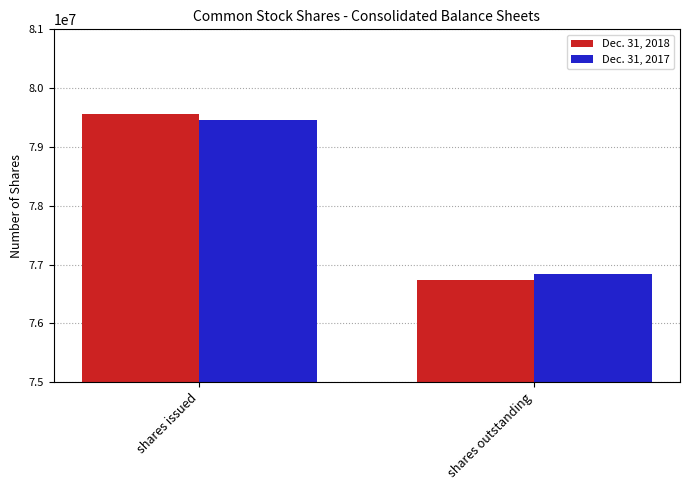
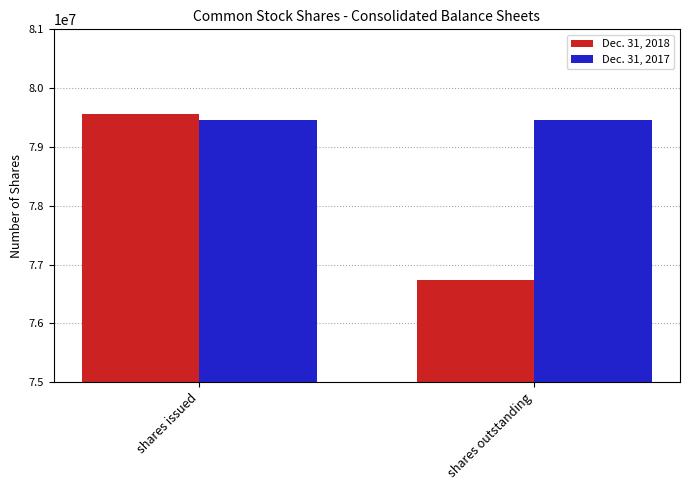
Dec. 31, 2017, shares outstanding: 76800000 -> 79500000
